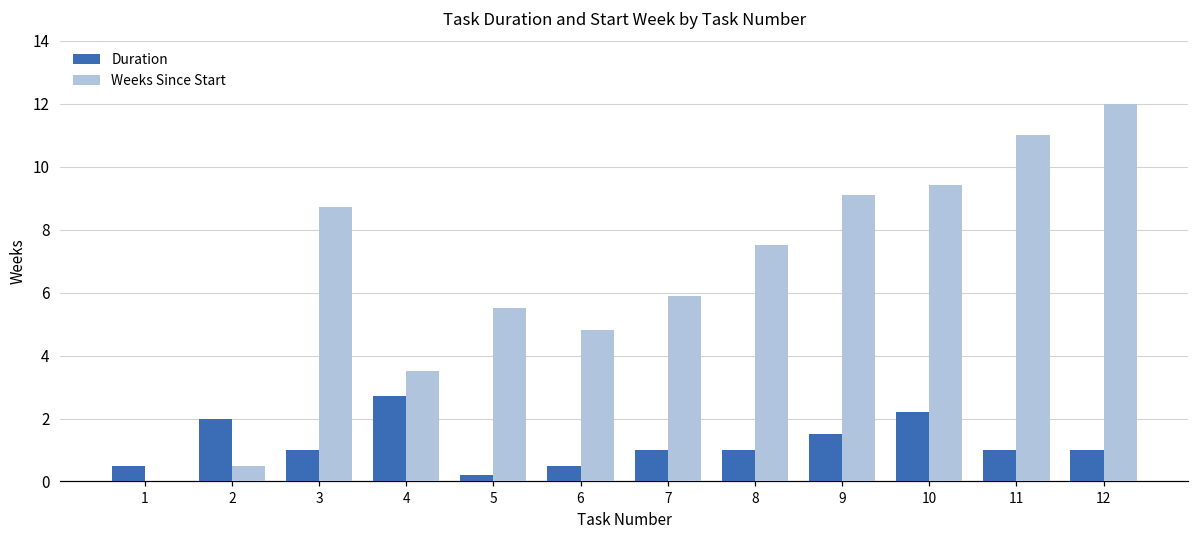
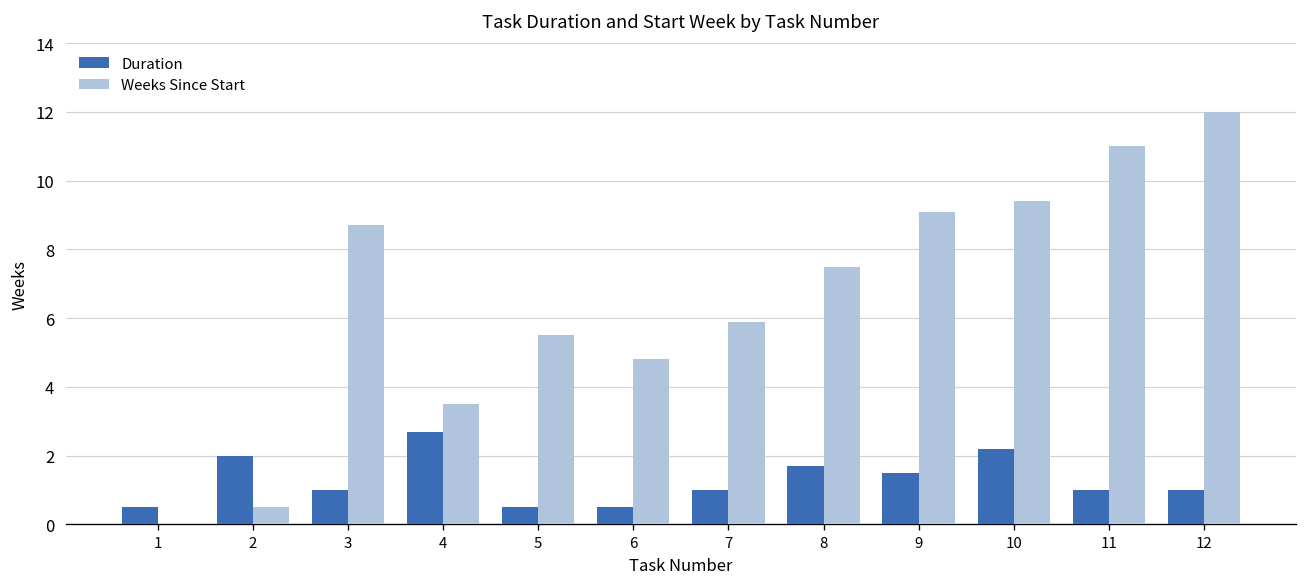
Duration, 5: 0.2 -> 0.5
Duration, 8: 1.0 -> 1.7
